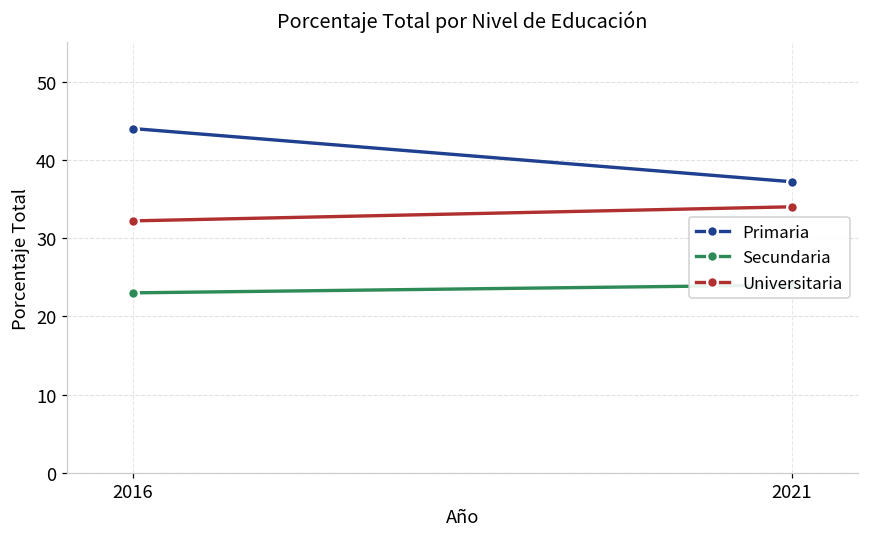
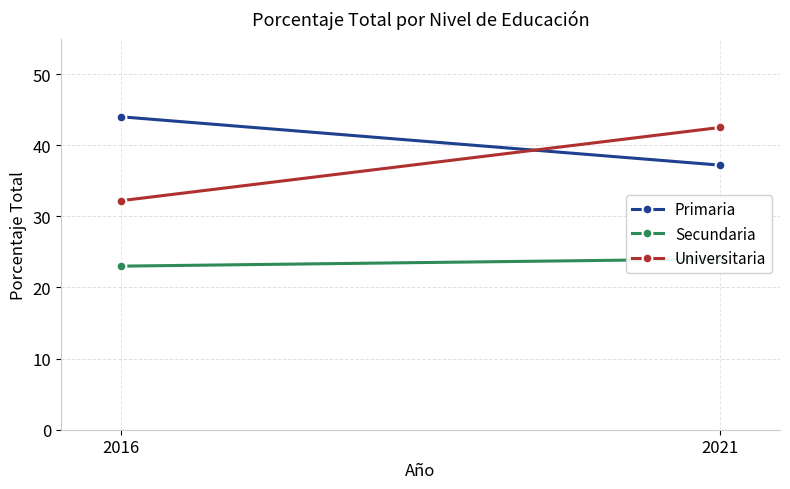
Universitaria, 2021: 34 -> 43
